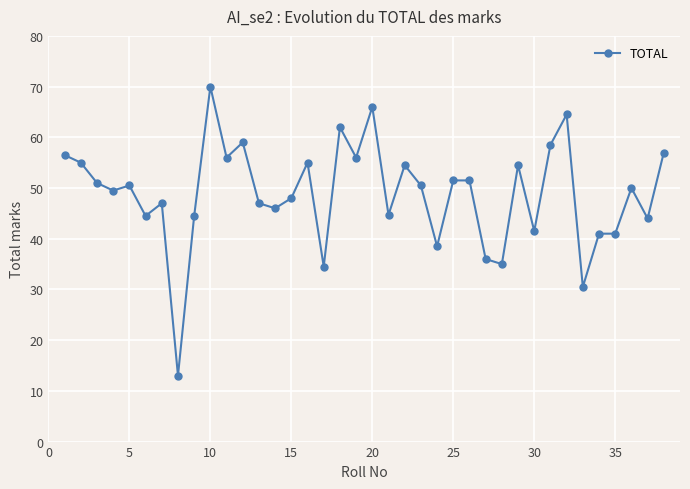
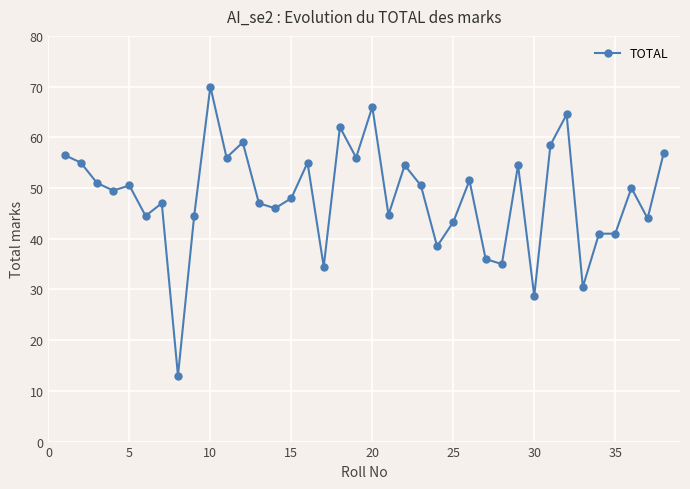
25: 52 -> 43
30: 42 -> 29
